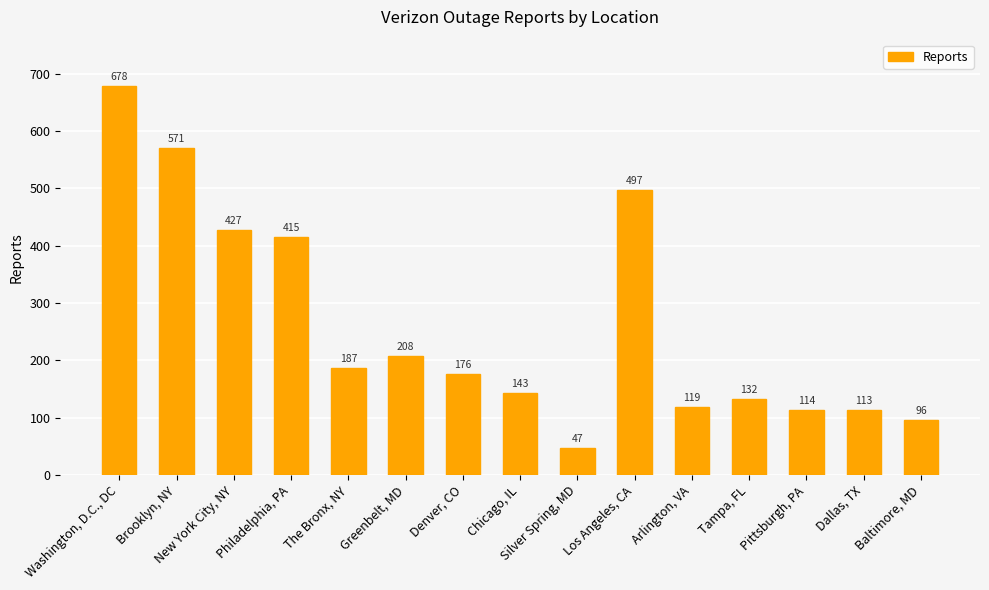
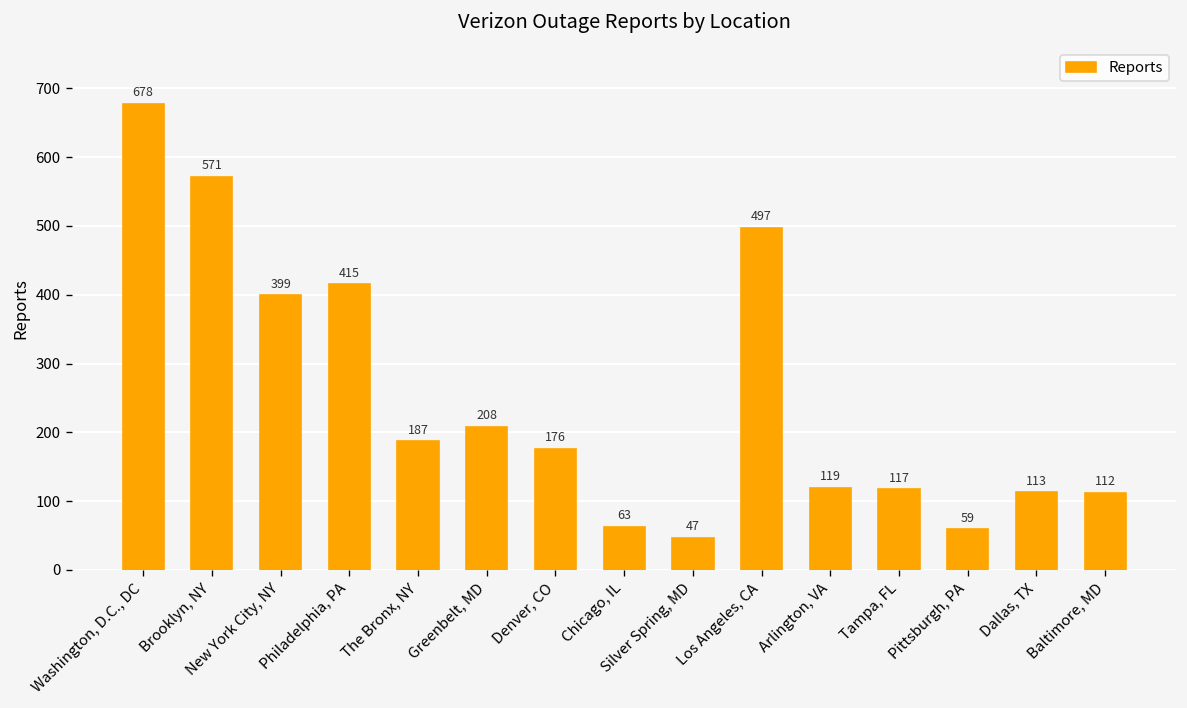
New York City, NY: 427 -> 399
Chicago, IL: 143 -> 63
Tampa, FL: 132 -> 117
Pittsburgh, PA: 114 -> 59
Baltimore, MD: 96 -> 112
